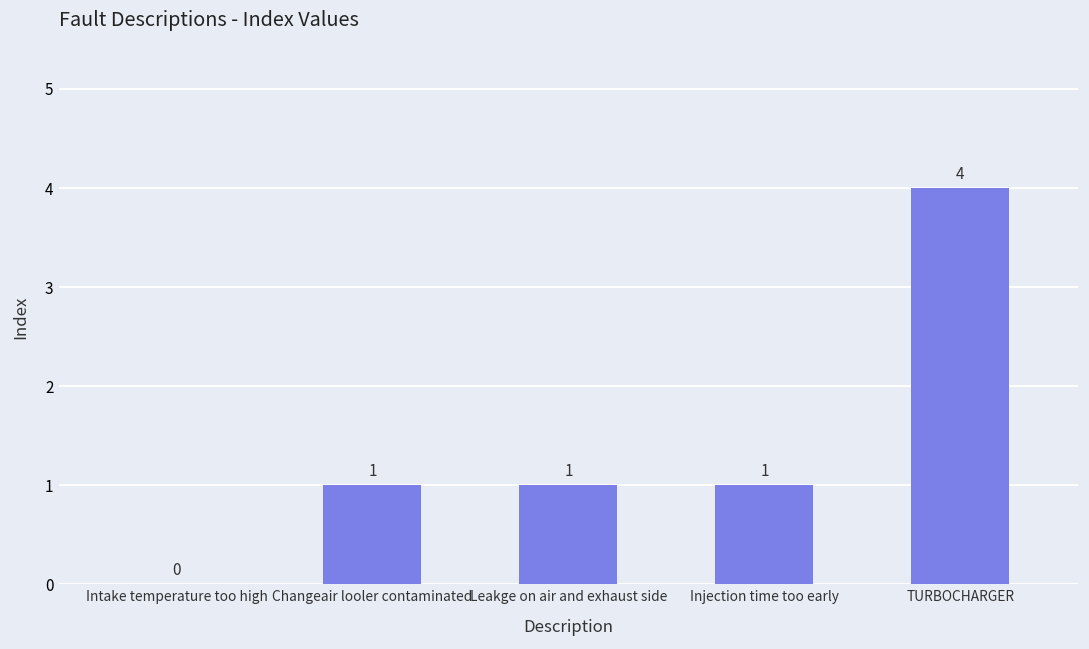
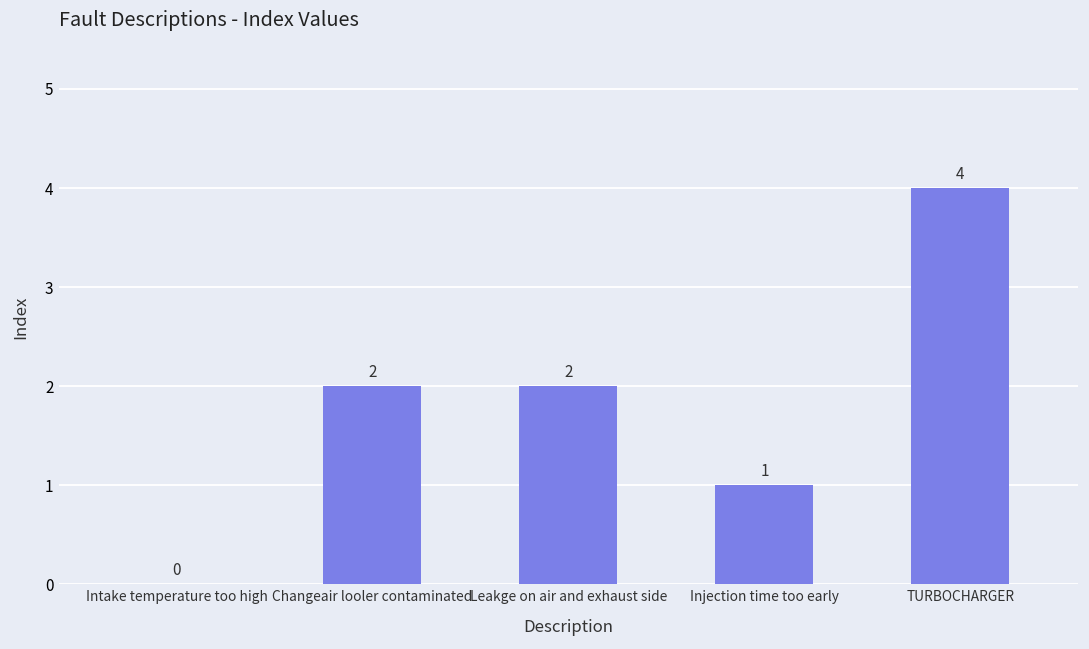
Changeair looler contaminated: 1 -> 2
Leakge on air and exhaust side: 1 -> 2
